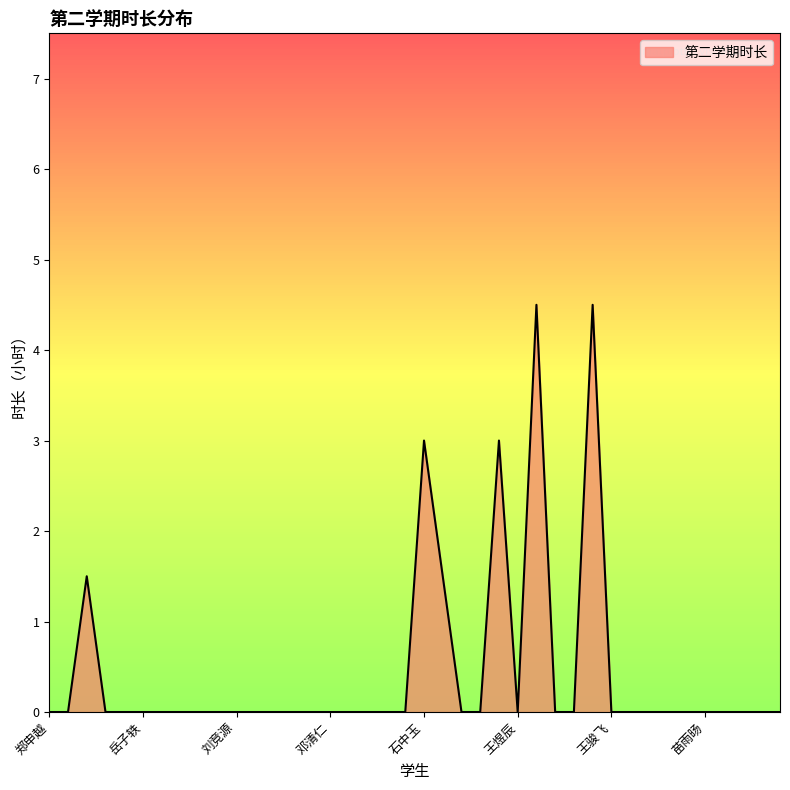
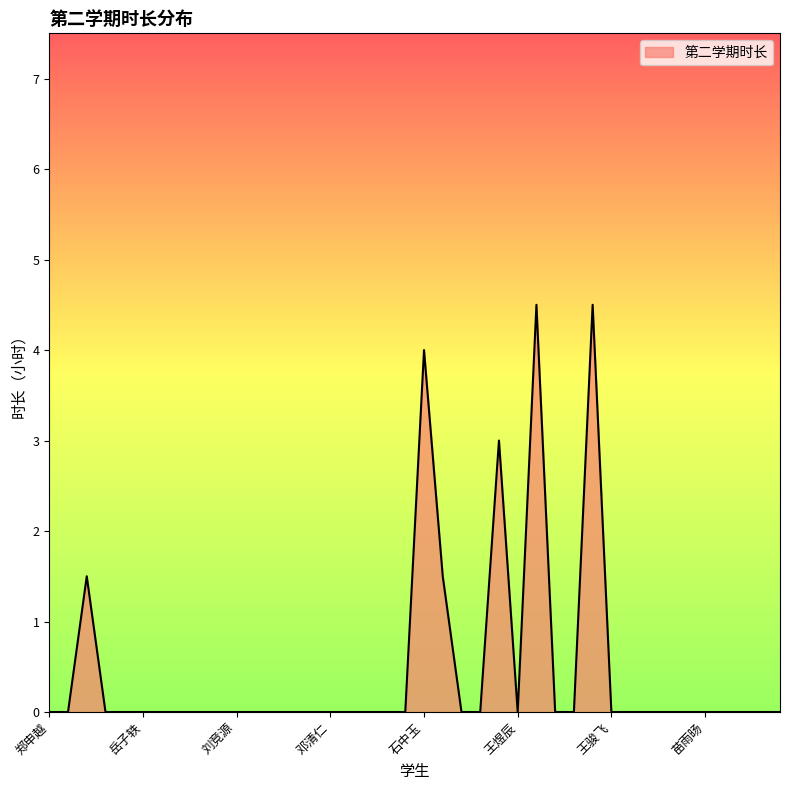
石中玉: 3 -> 4
